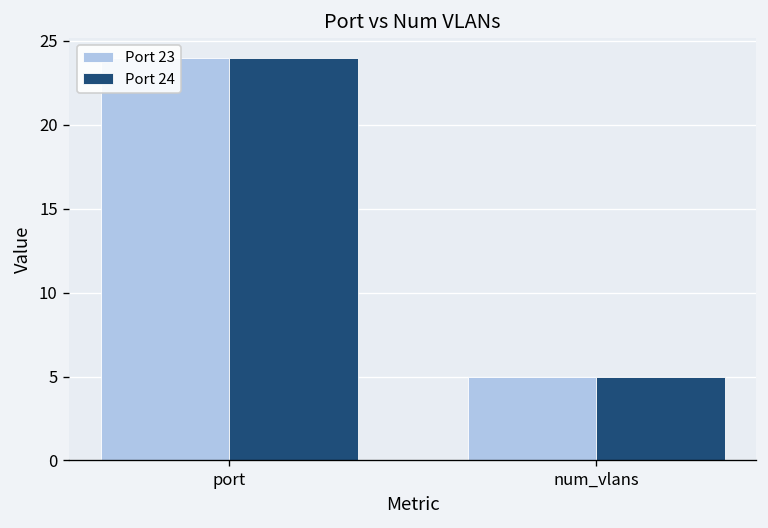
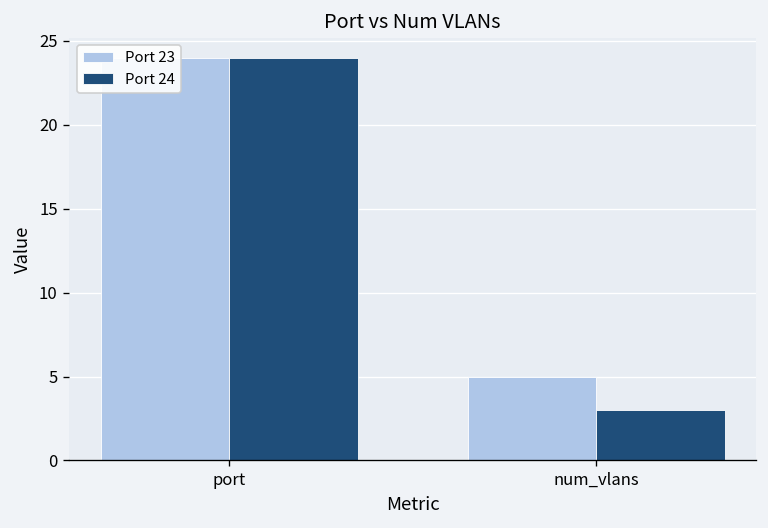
Port 24, num_vlans: 5 -> 3
